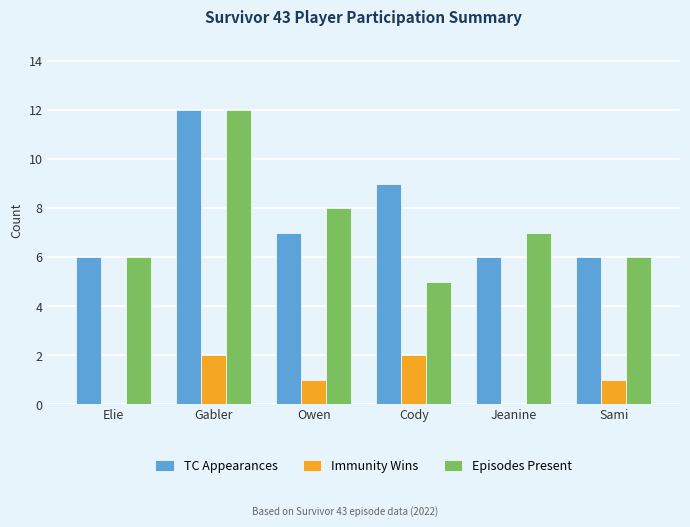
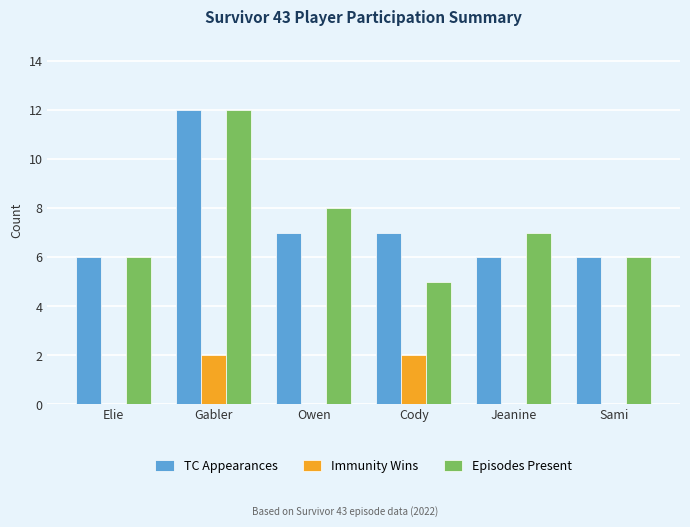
Immunity Wins, Owen: 1 -> 0
TC Appearances, Cody: 9 -> 7
Immunity Wins, Sami: 1 -> 0
